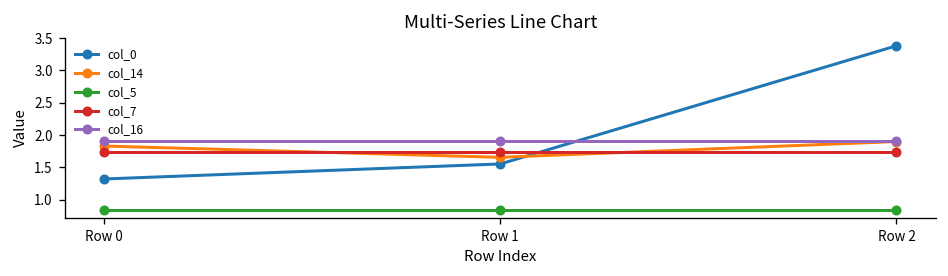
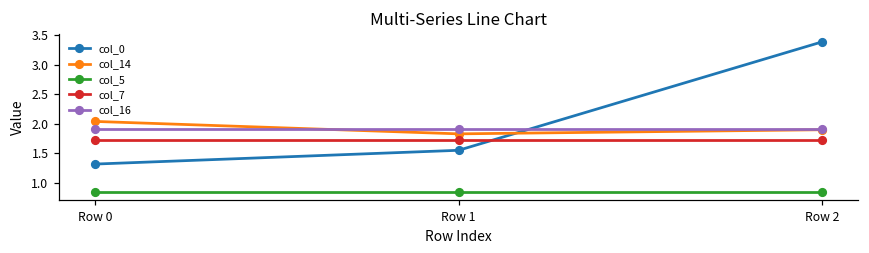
col_14, Row 0: 1.8 -> 2.0
col_14, Row 1: 1.7 -> 1.8
